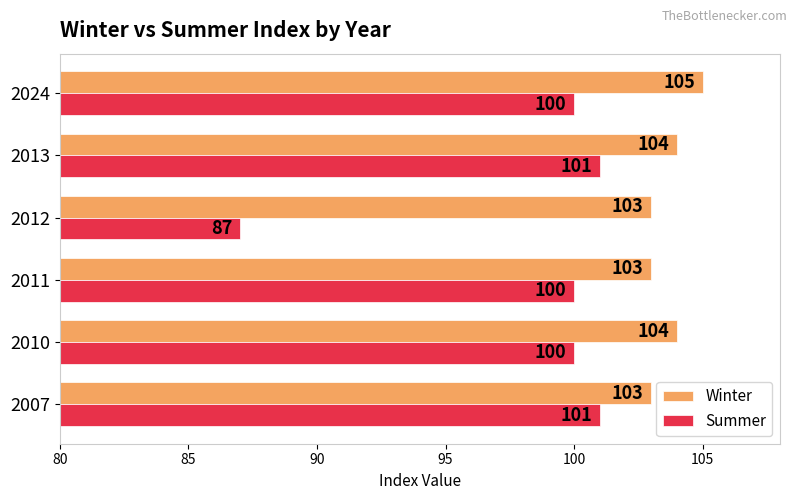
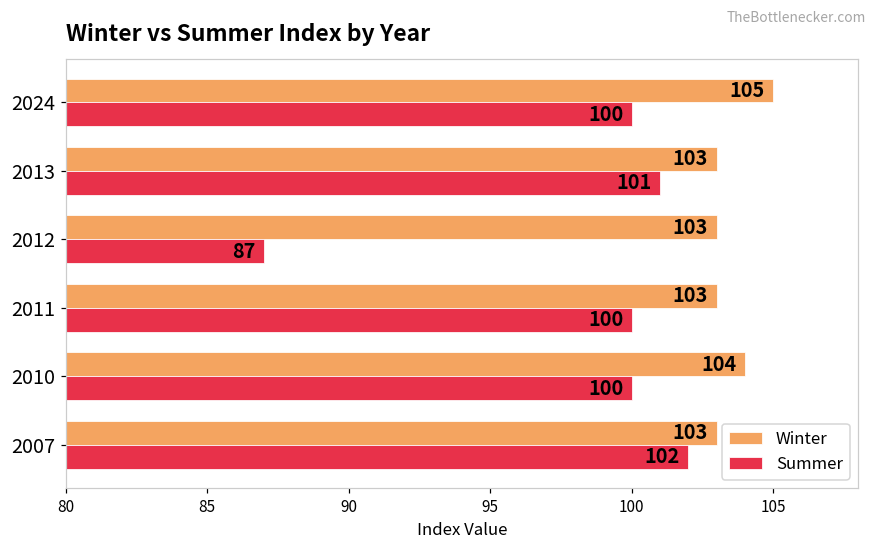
Winter, 2013: 104 -> 103
Summer, 2007: 101 -> 102
